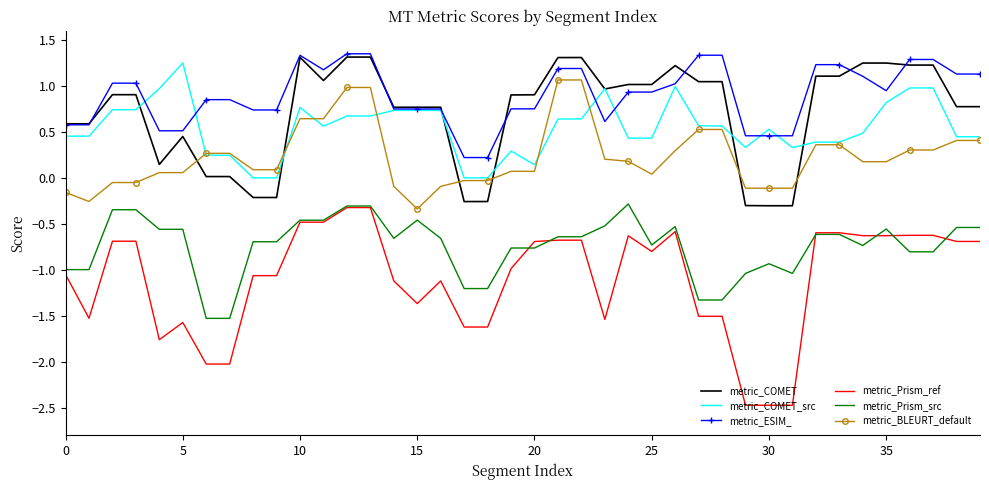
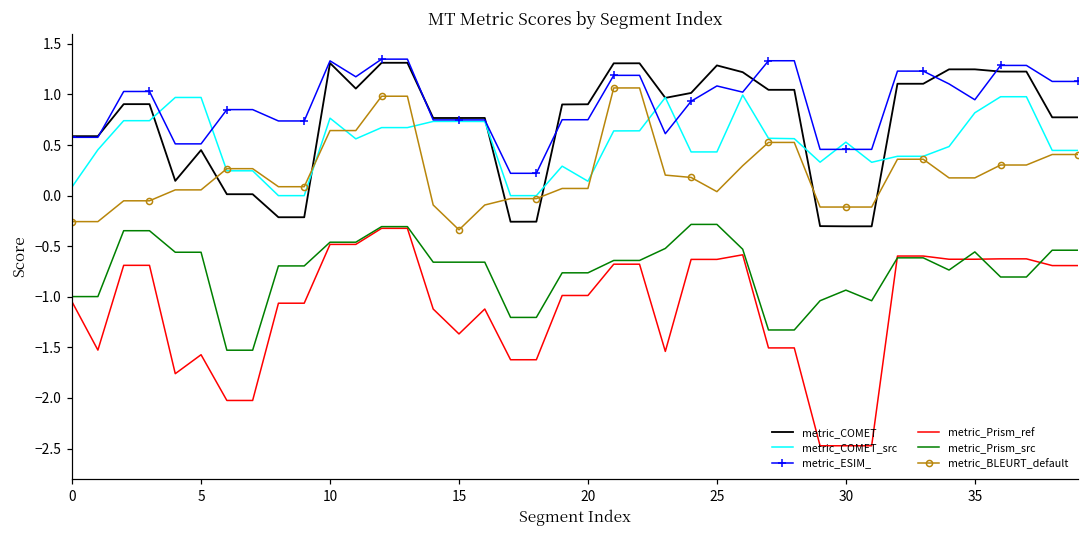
metric_COMET_src, 0: 0.5 -> 0.1
metric_BLEURT_default, 0: -0.2 -> -0.3
metric_COMET_src, 5: 1.2 -> 1.0
metric_Prism_src, 15: -0.5 -> -0.7
metric_Prism_ref, 20: -0.7 -> -1.0
metric_COMET, 25: 1.0 -> 1.3
metric_ESIM_, 25: 0.9 -> 1.1
metric_Prism_ref, 25: -0.8 -> -0.6
metric_Prism_src, 25: -0.7 -> -0.3
